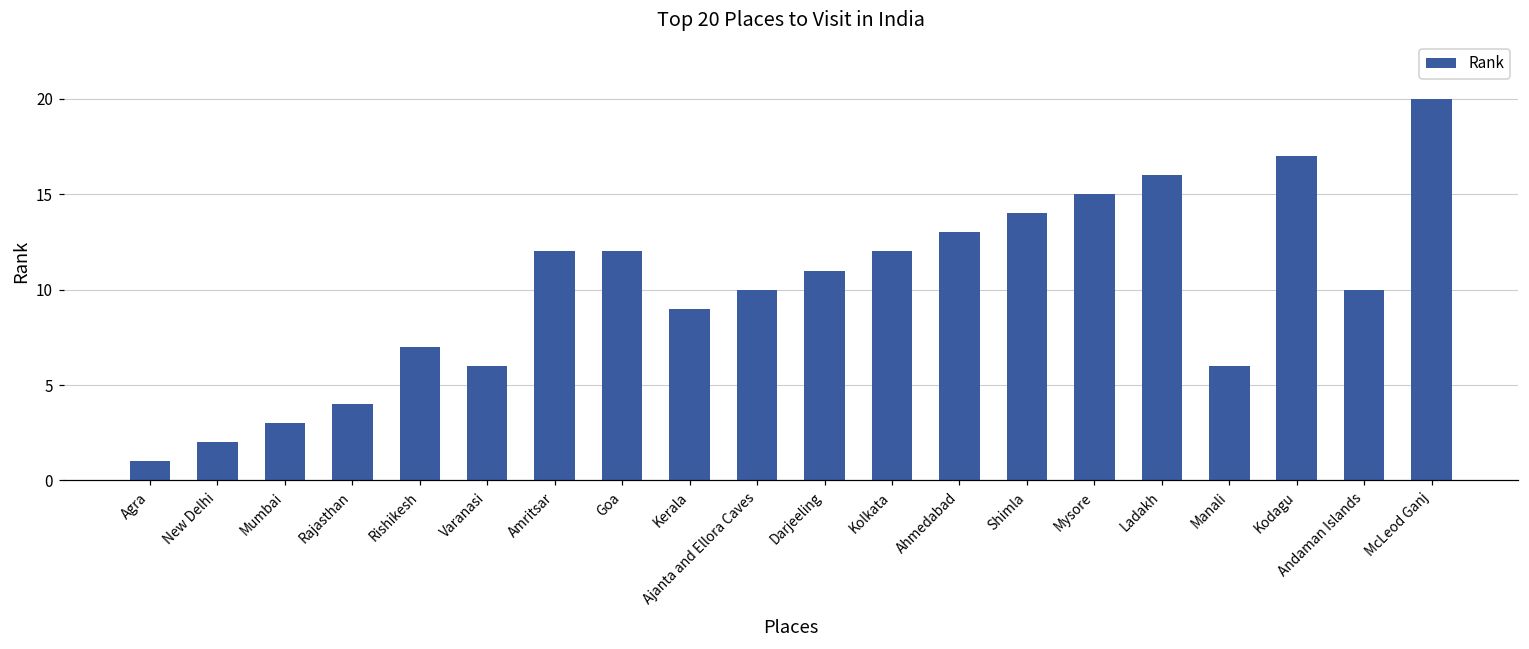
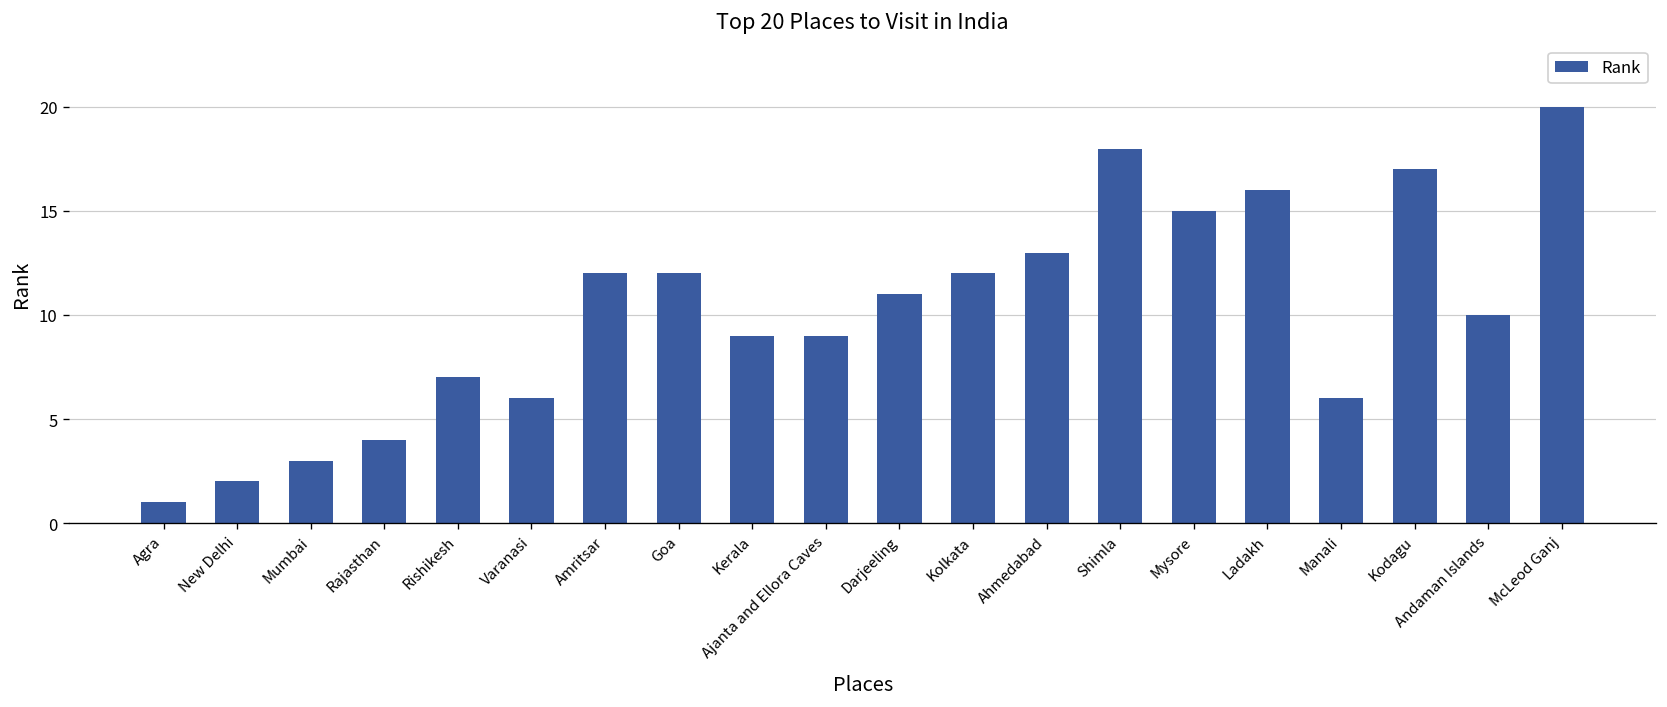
Ajanta and Ellora Caves: 10 -> 9
Shimla: 14 -> 18
